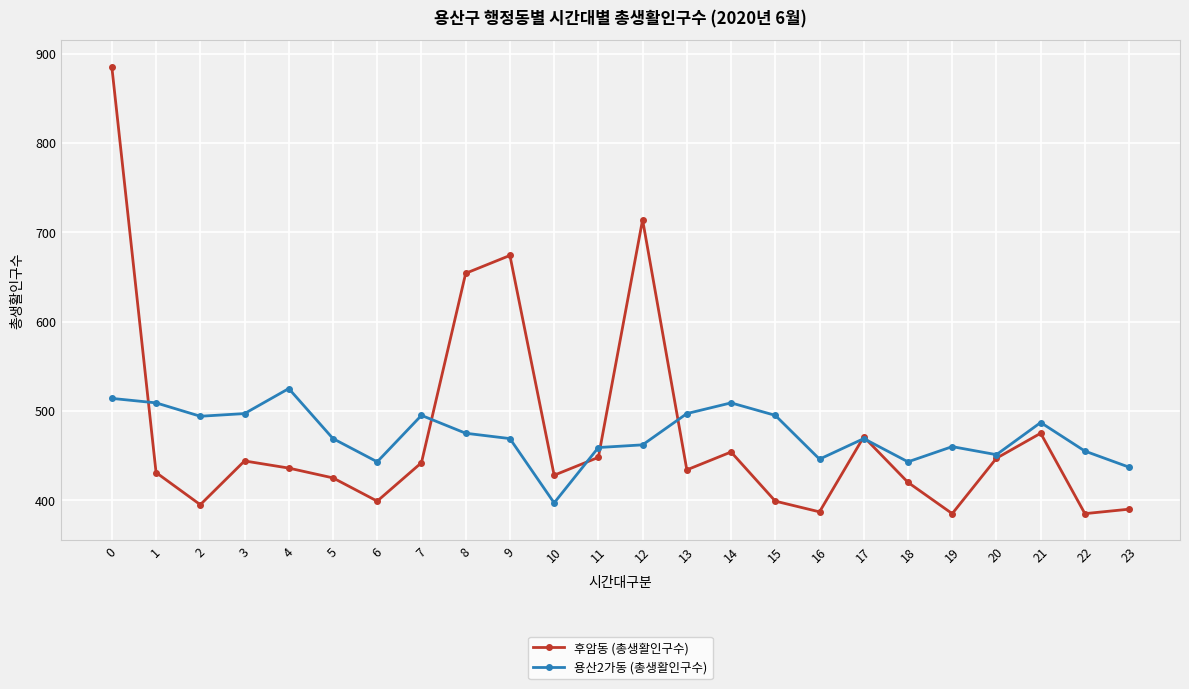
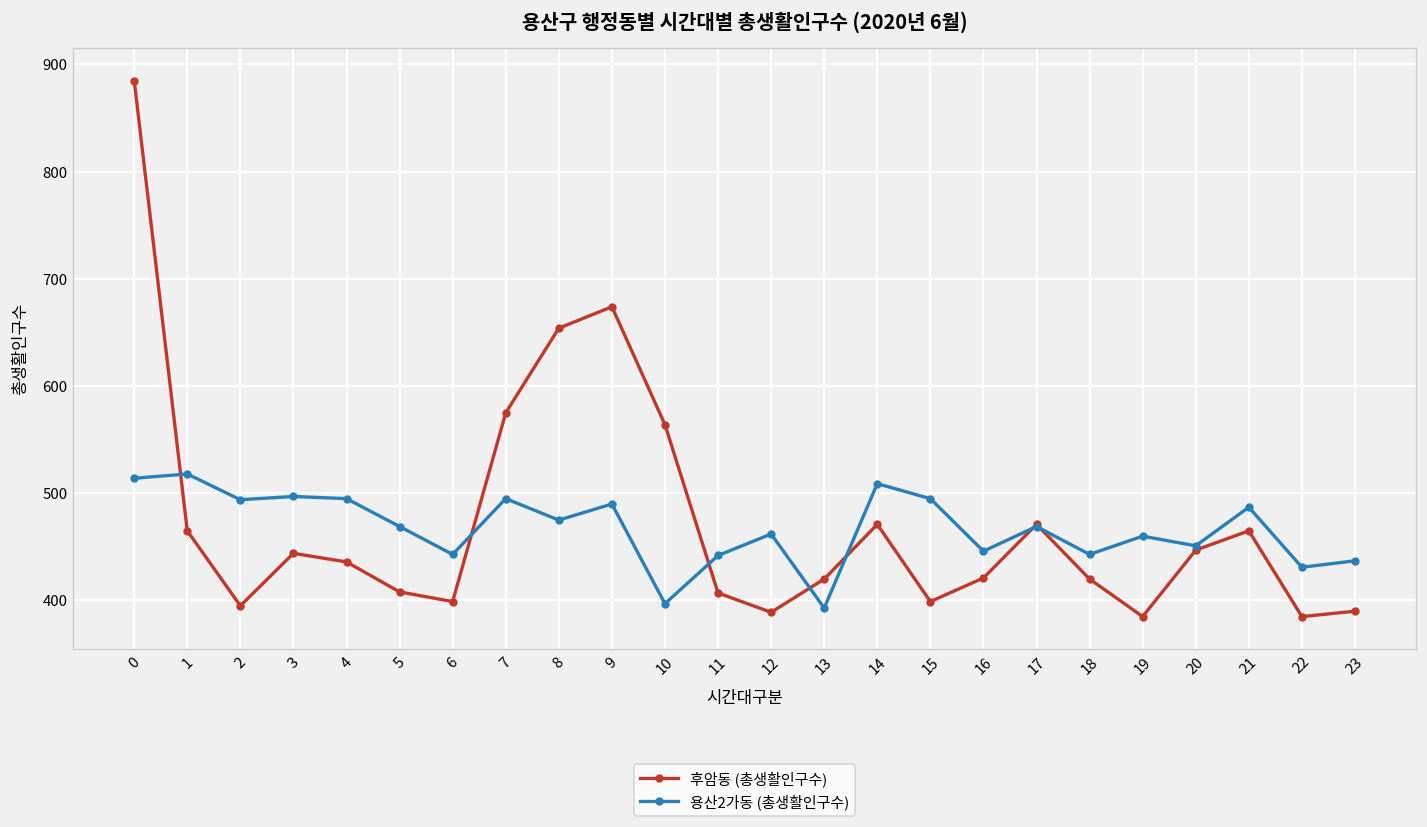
후암동 (총생활인구수), 1: 430 -> 470
용산2가동 (총생활인구수), 1: 510 -> 520
용산2가동 (총생활인구수), 4: 530 -> 500
후암동 (총생활인구수), 5: 430 -> 410
후암동 (총생활인구수), 7: 440 -> 580
용산2가동 (총생활인구수), 9: 470 -> 490
후암동 (총생활인구수), 10: 430 -> 560
후암동 (총생활인구수), 11: 450 -> 410
용산2가동 (총생활인구수), 11: 460 -> 440
후암동 (총생활인구수), 12: 710 -> 390
후암동 (총생활인구수), 13: 430 -> 420
용산2가동 (총생활인구수), 13: 500 -> 390
후암동 (총생활인구수), 14: 450 -> 470
후암동 (총생활인구수), 16: 390 -> 420
후암동 (총생활인구수), 21: 480 -> 470
용산2가동 (총생활인구수), 22: 460 -> 430
